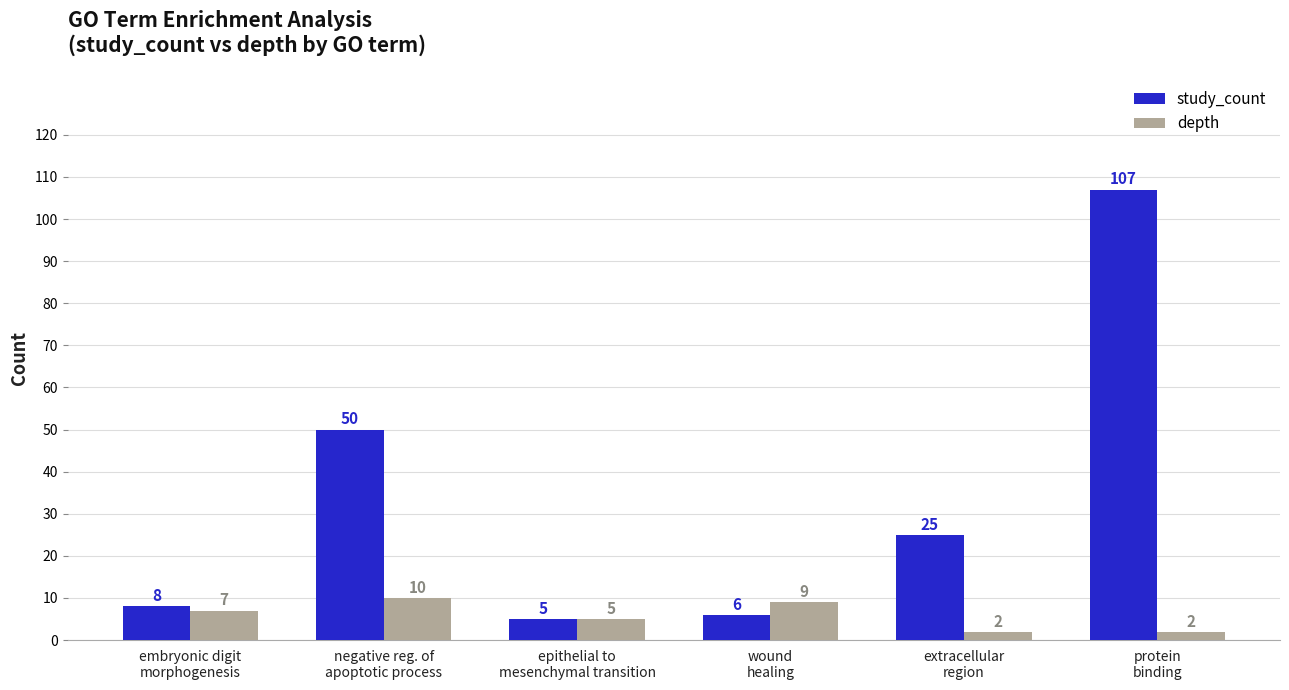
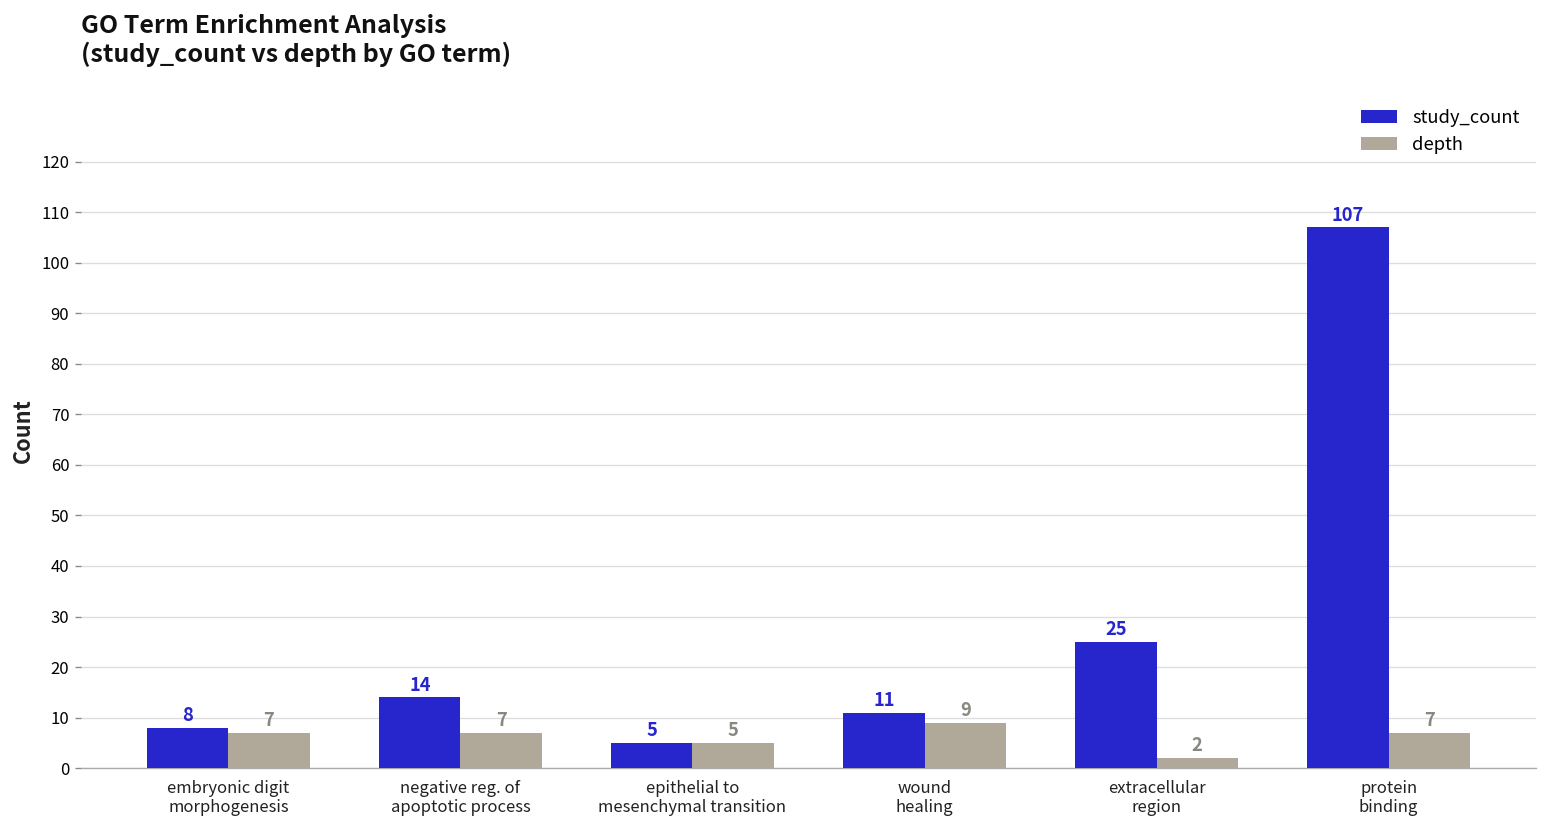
study_count, negative reg. of apoptotic process: 50 -> 14
depth, negative reg. of apoptotic process: 10 -> 7
study_count, wound healing: 6 -> 11
depth, protein binding: 2 -> 7
